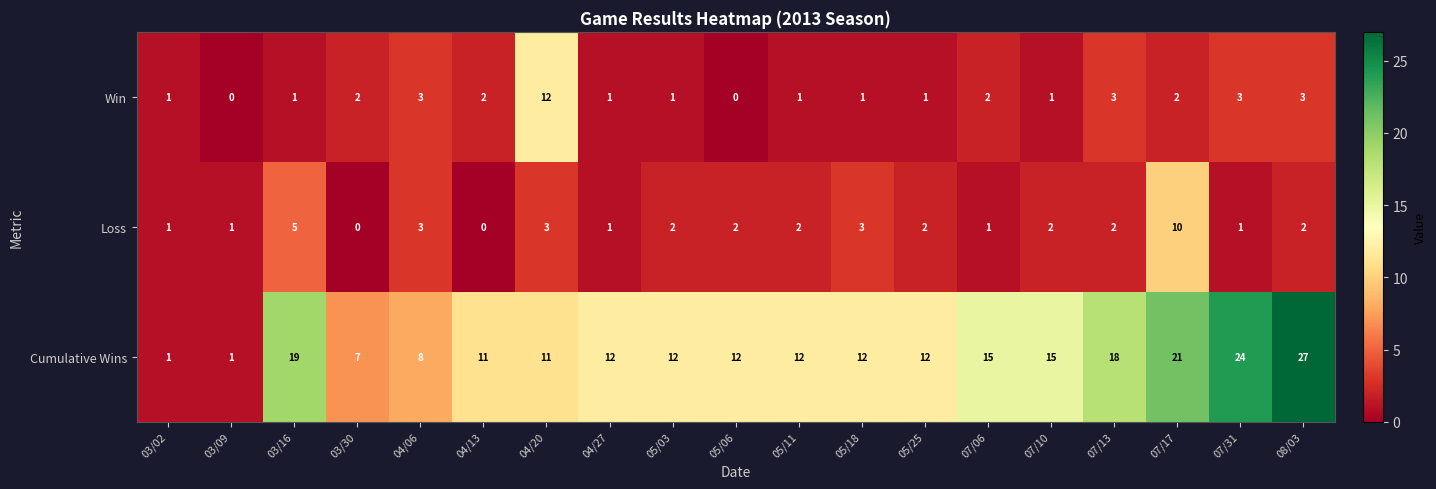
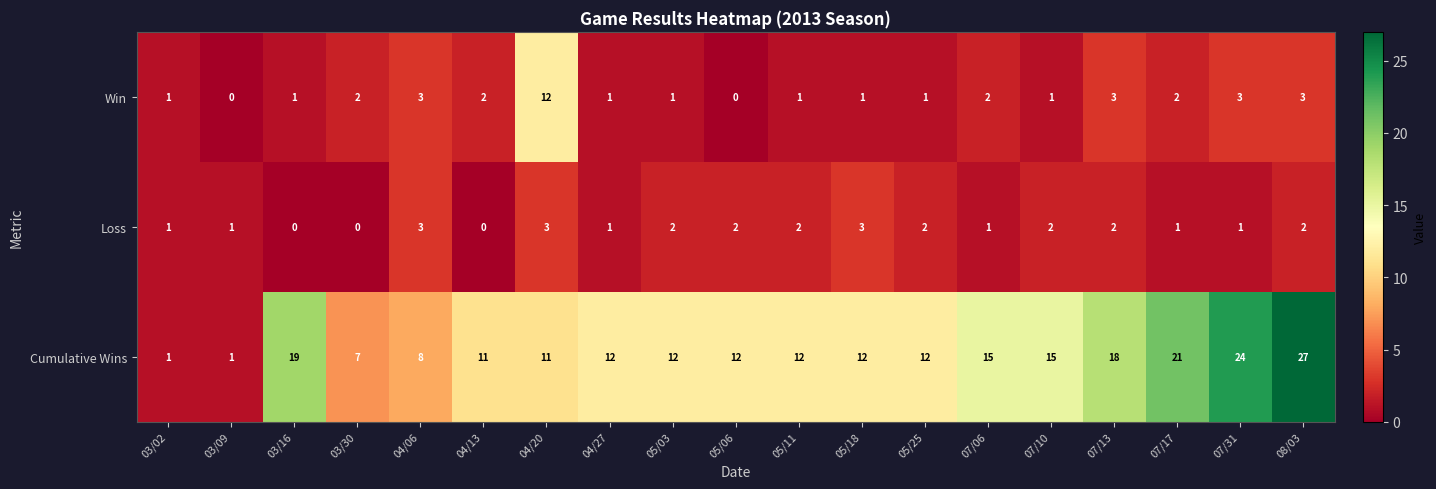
Loss, 03/16: 5 -> 0
Loss, 07/17: 10 -> 1
